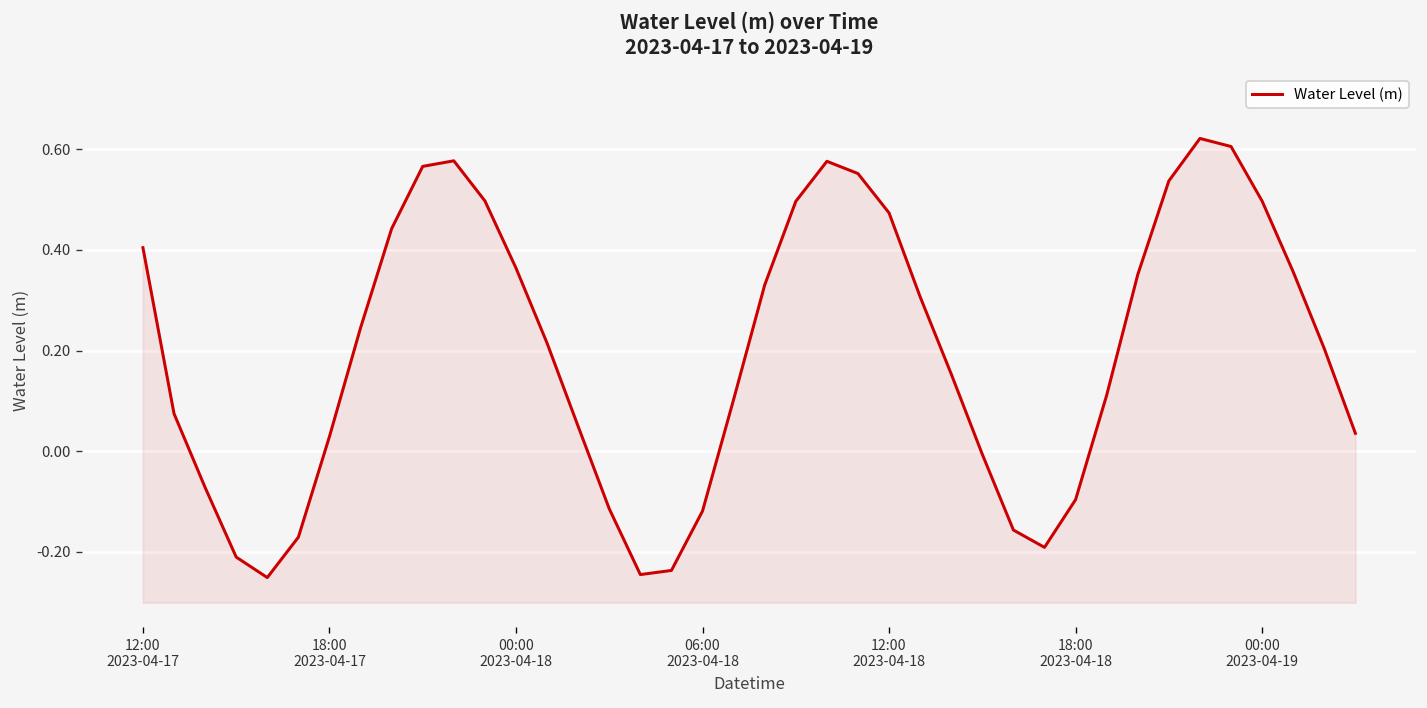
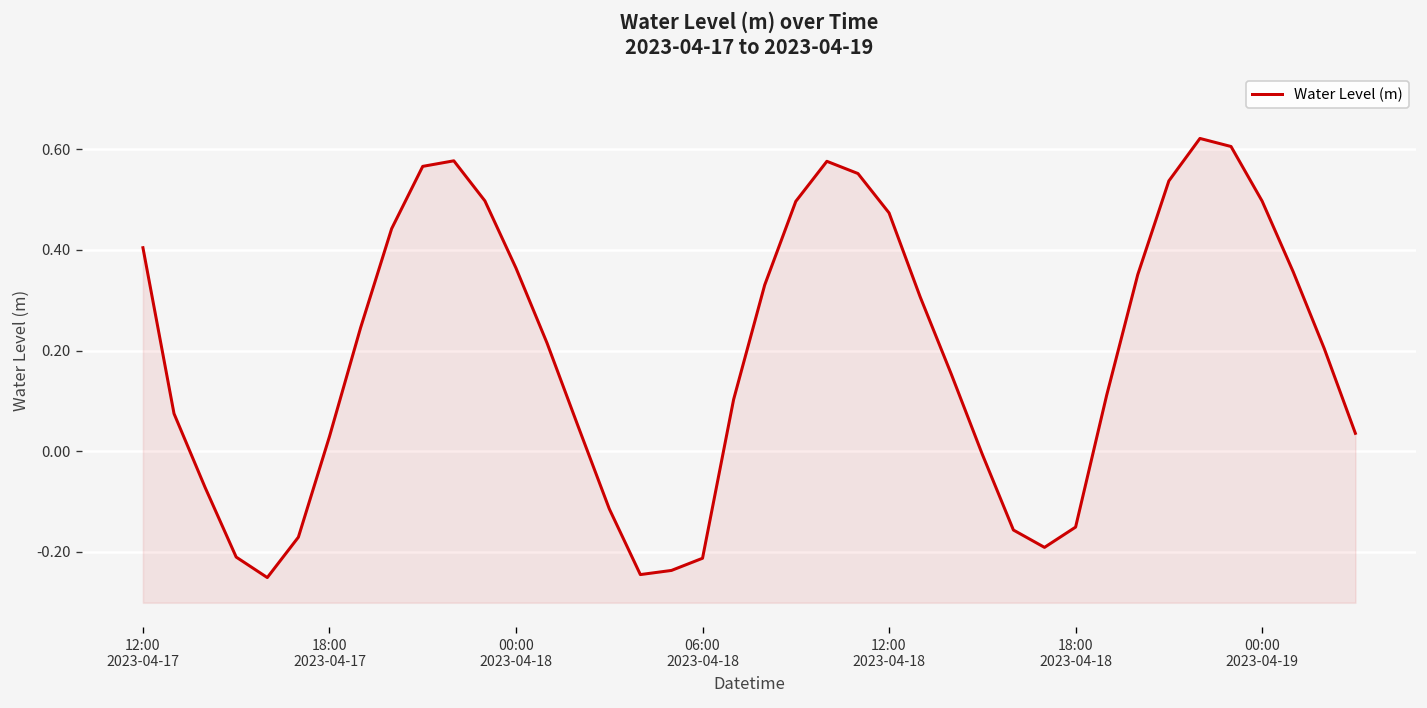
06:00 2023-04-18: -0.12 -> -0.21
18:00 2023-04-18: -0.10 -> -0.15
